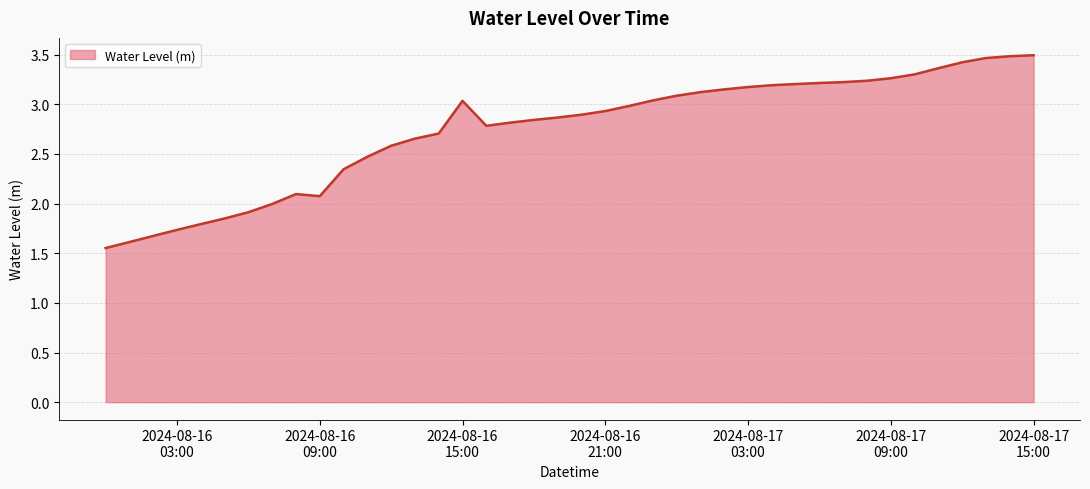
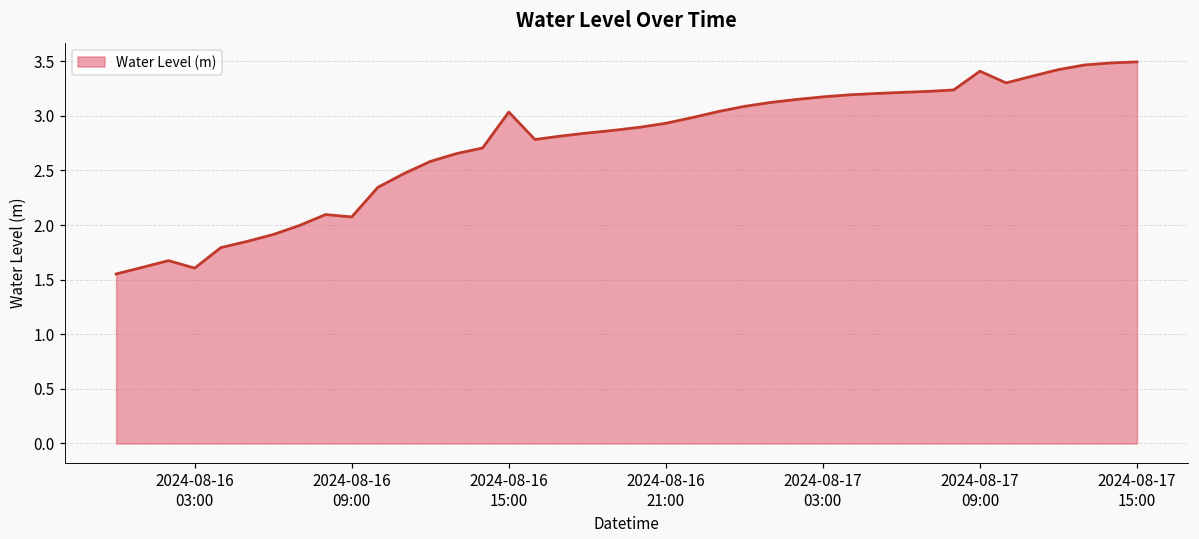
2024-08-16 03:00: 1.7 -> 1.6
2024-08-17 09:00: 3.3 -> 3.4
